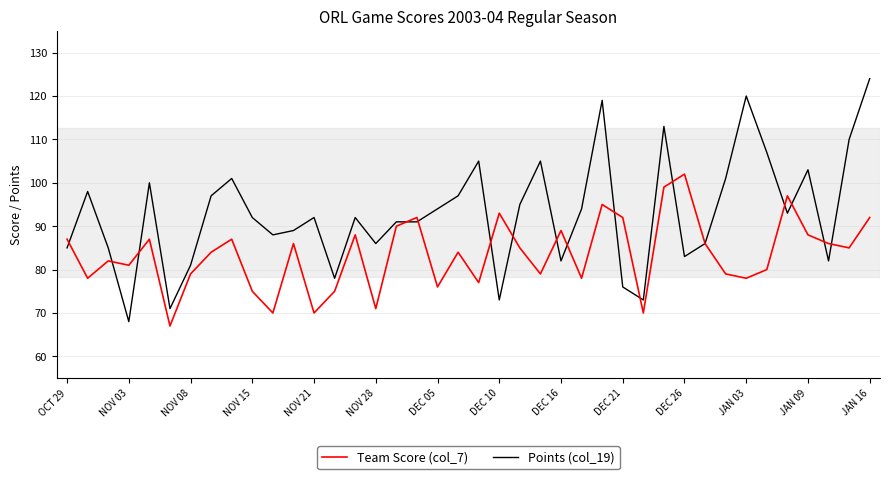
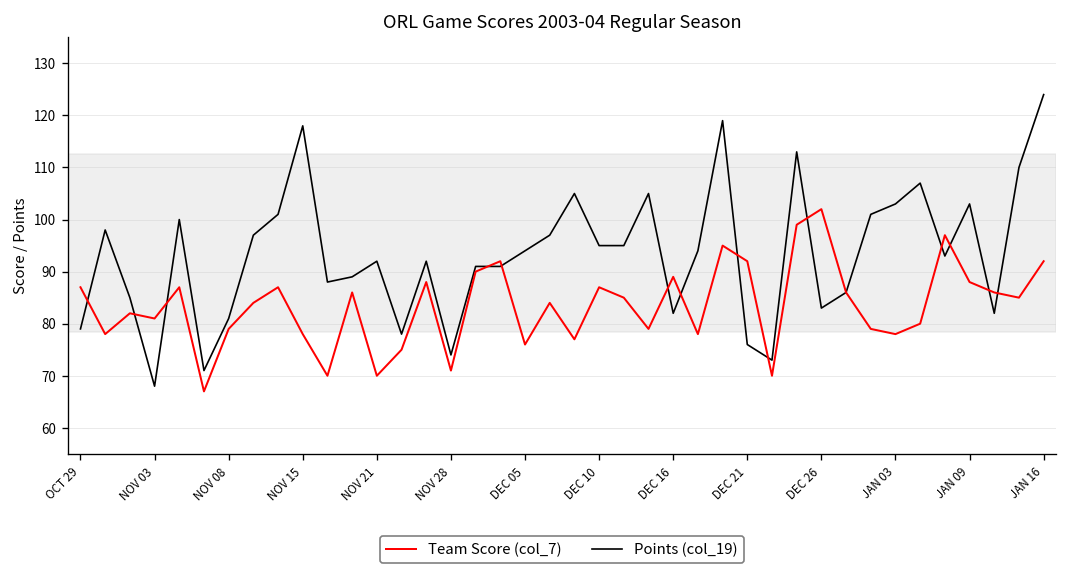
Points (col_19), OCT 29: 85 -> 79
Team Score (col_7), NOV 15: 75 -> 78
Points (col_19), NOV 15: 92 -> 118
Points (col_19), NOV 28: 86 -> 74
Team Score (col_7), DEC 10: 93 -> 87
Points (col_19), DEC 10: 73 -> 95
Points (col_19), JAN 03: 120 -> 103
